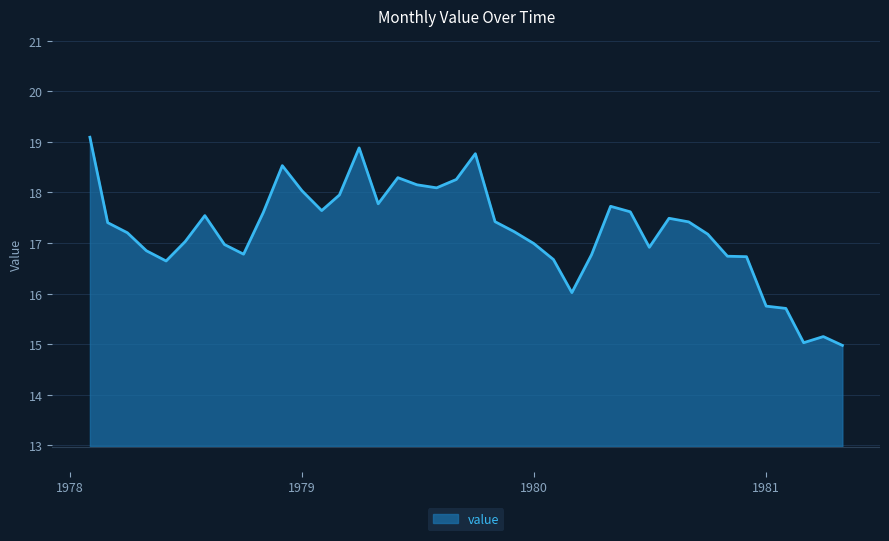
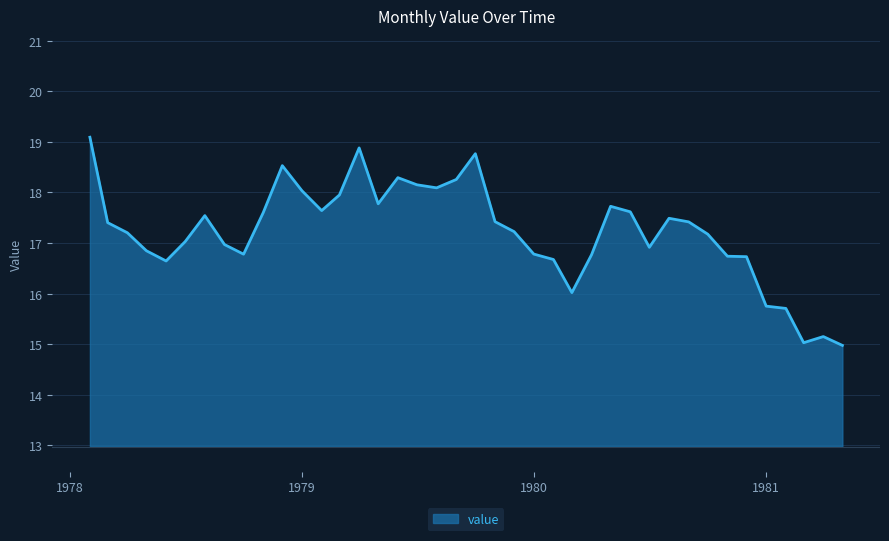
1980: 17.0 -> 16.8
